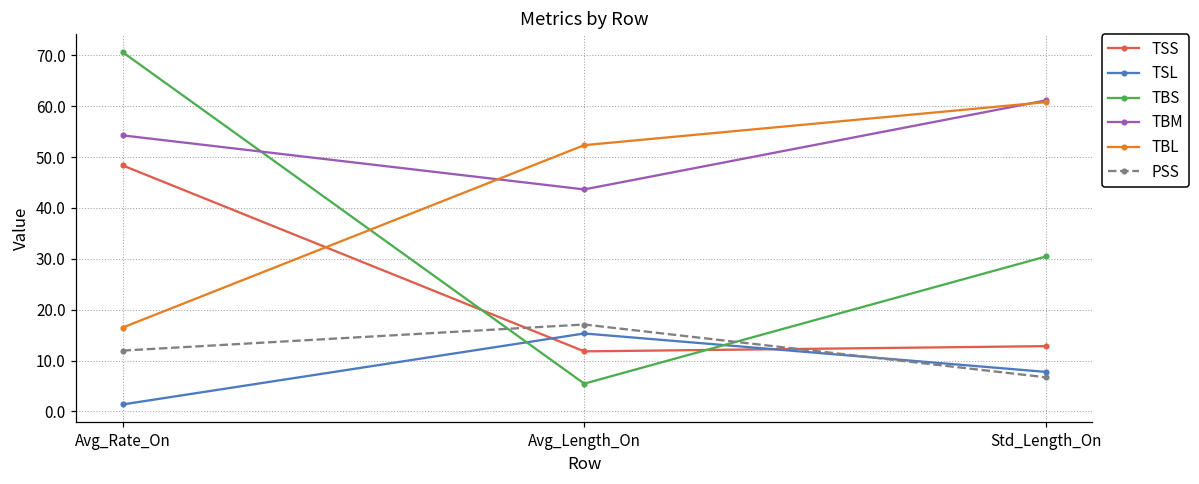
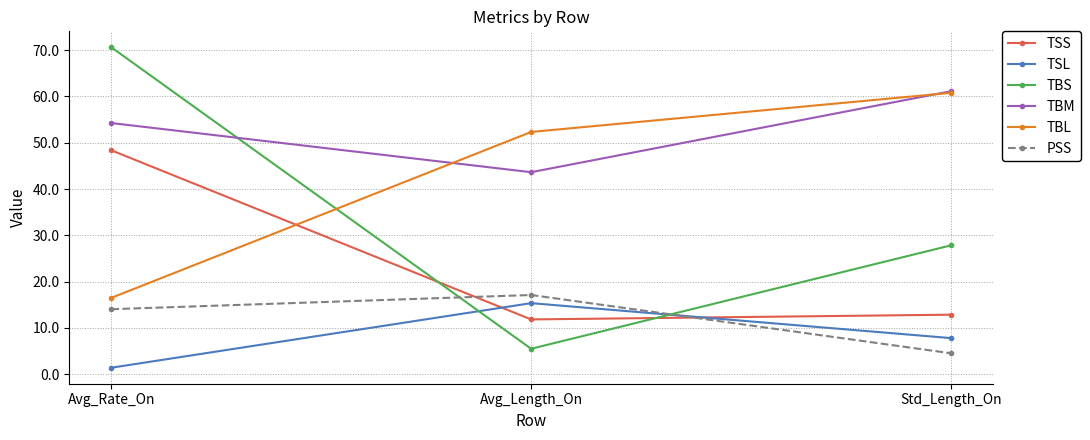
PSS, Avg_Rate_On: 12 -> 14
TBS, Std_Length_On: 30 -> 28
PSS, Std_Length_On: 7 -> 5
